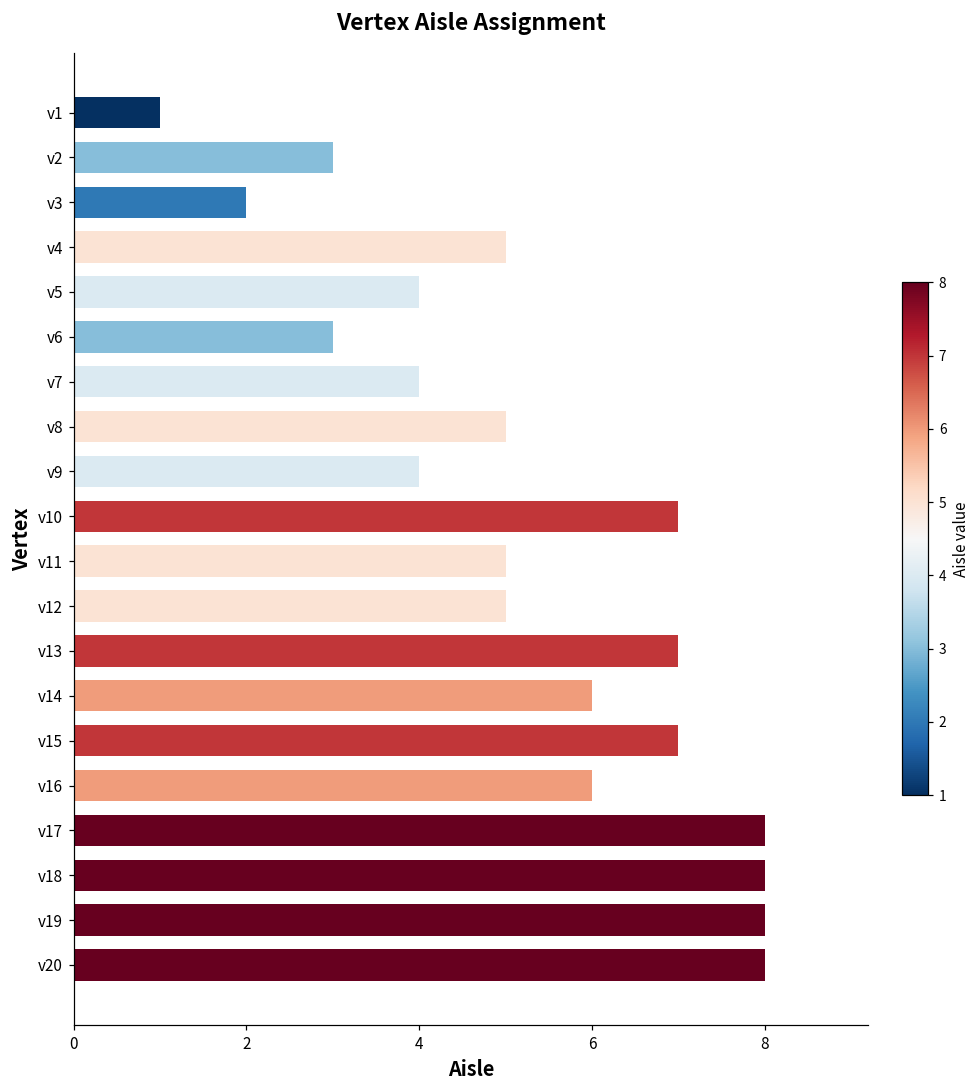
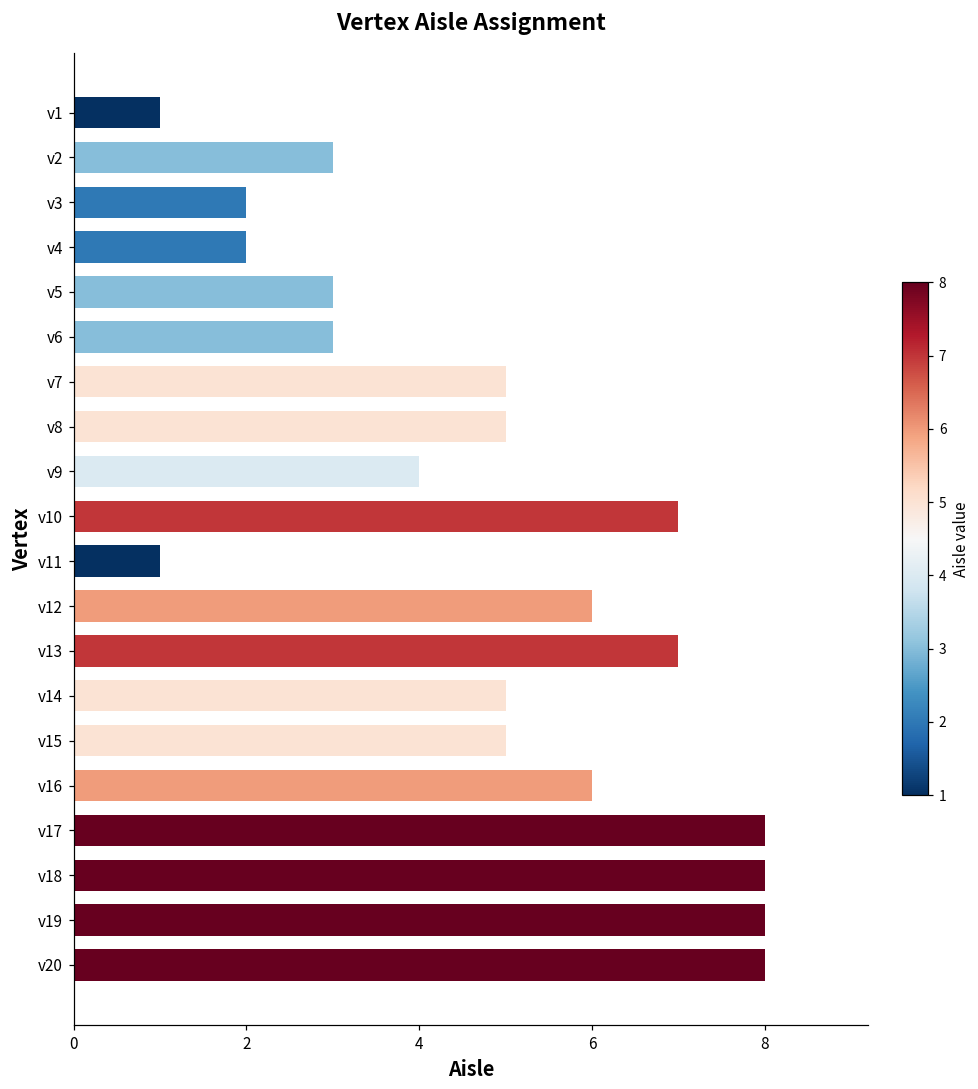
v4: 5 -> 2
v5: 4 -> 3
v7: 4 -> 5
v11: 5 -> 1
v12: 5 -> 6
v14: 6 -> 5
v15: 7 -> 5
